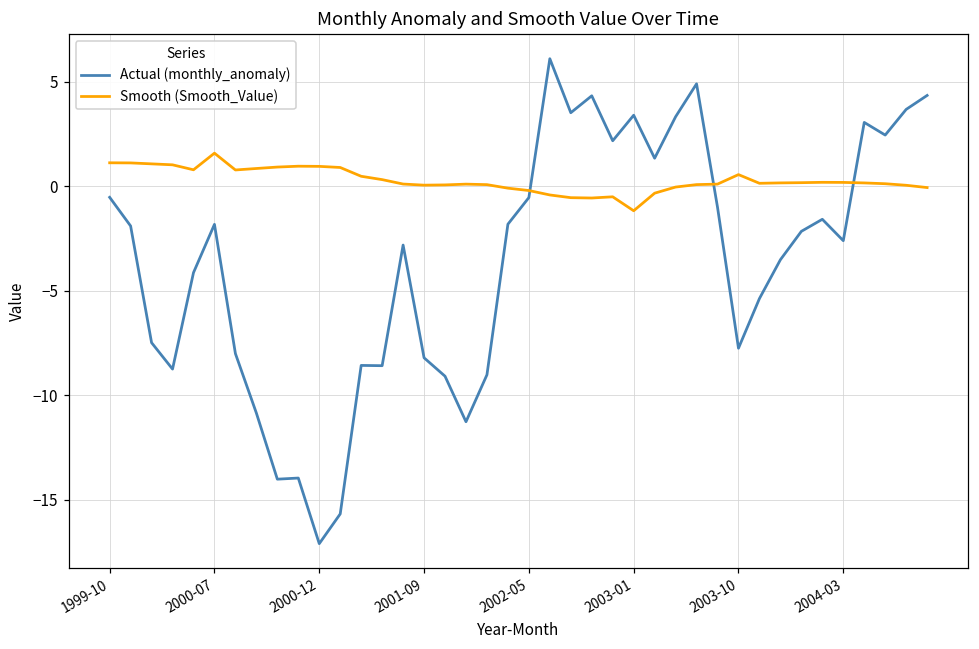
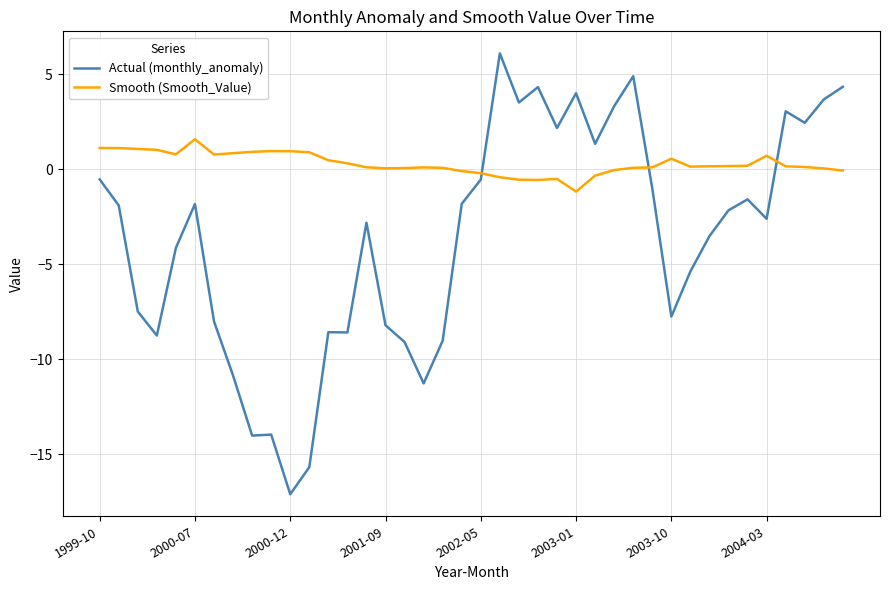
Actual (monthly_anomaly), 2003-01: 3.4 -> 4.0
Smooth (Smooth_Value), 2004-03: 0.2 -> 0.7
